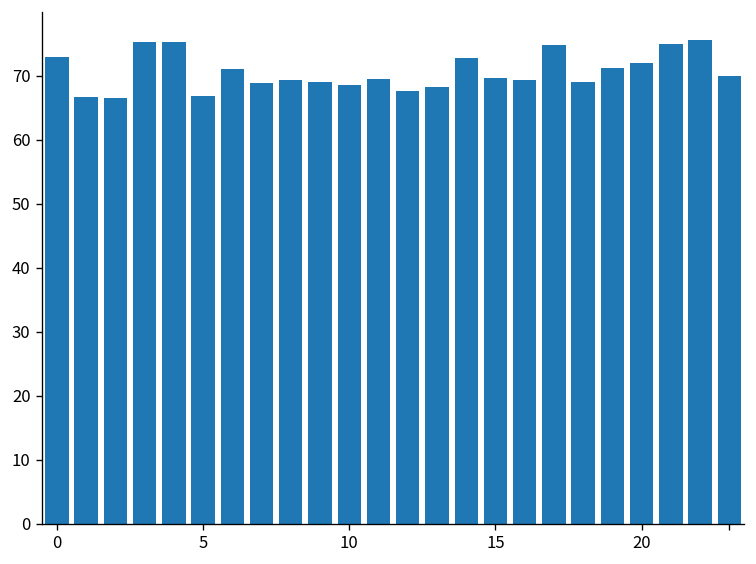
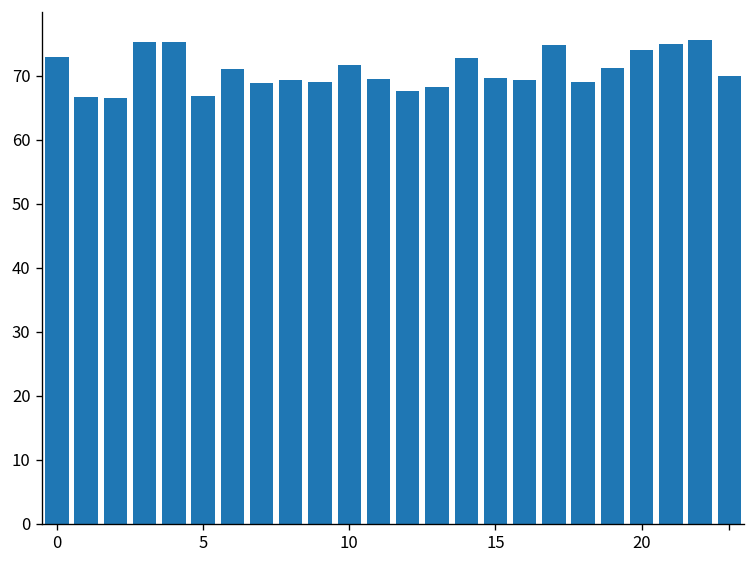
10: 69 -> 72
20: 72 -> 74
